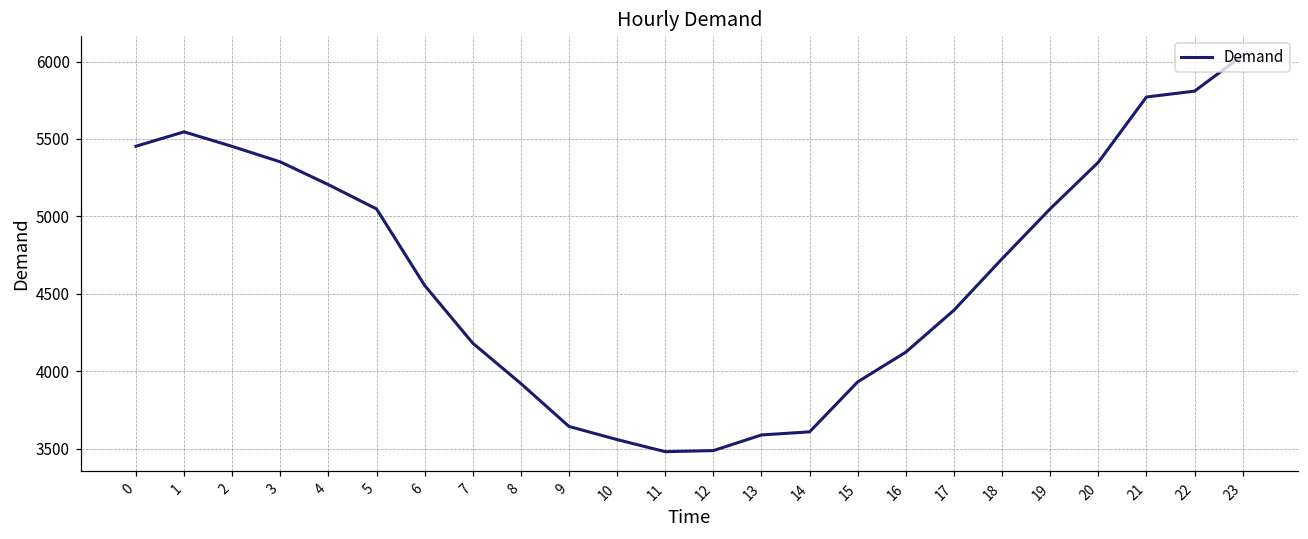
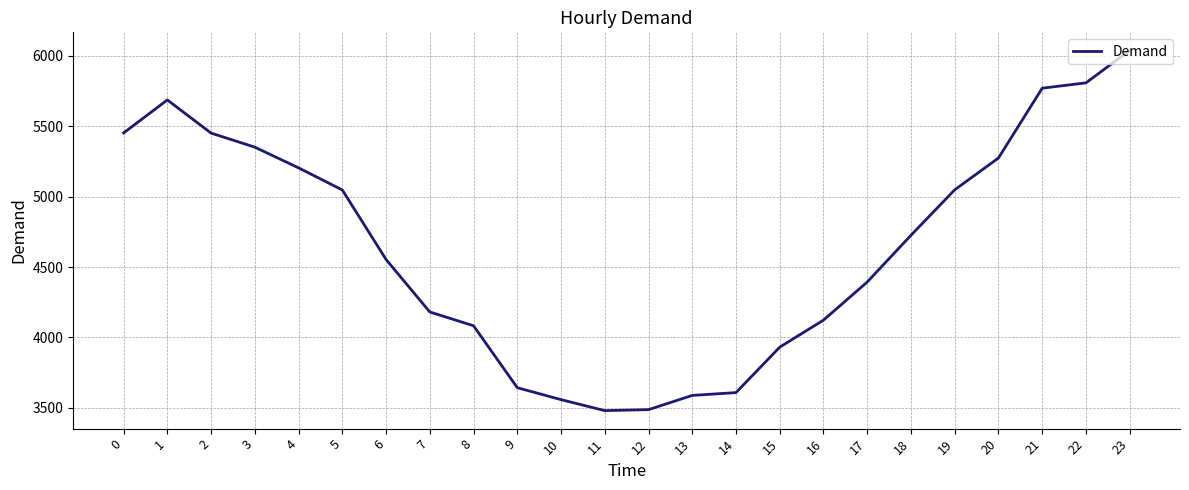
1: 5550 -> 5690
8: 3920 -> 4080
20: 5350 -> 5280
